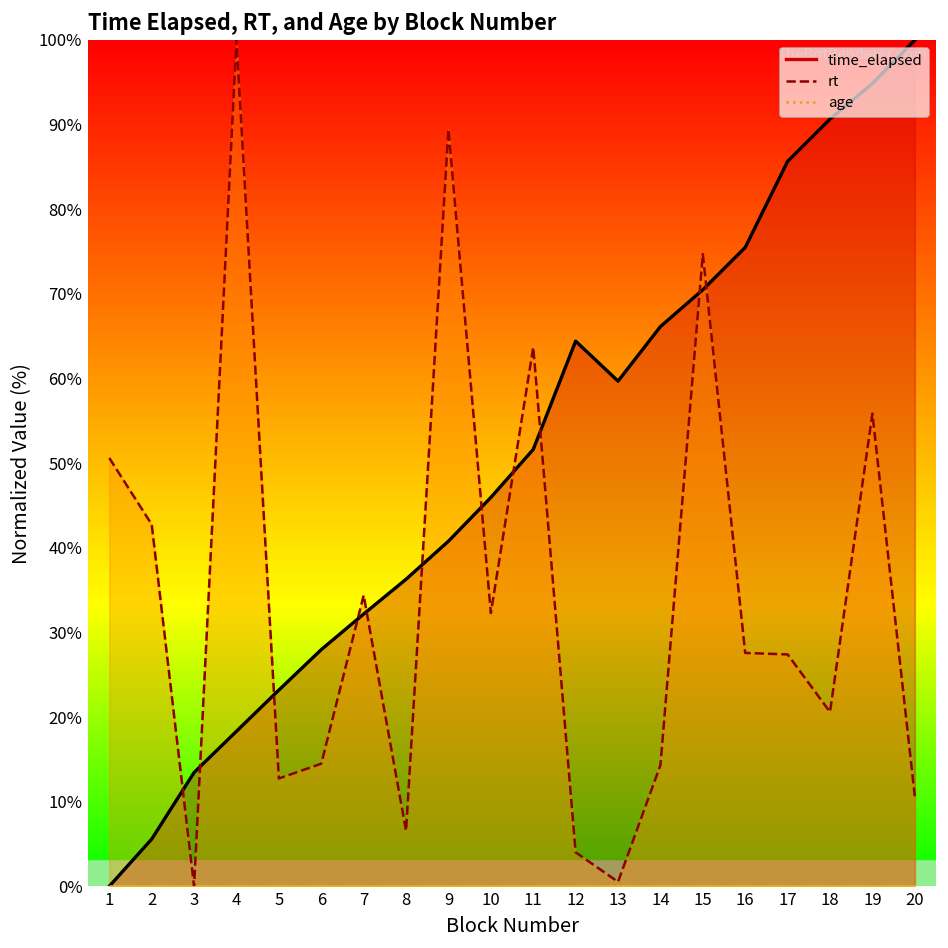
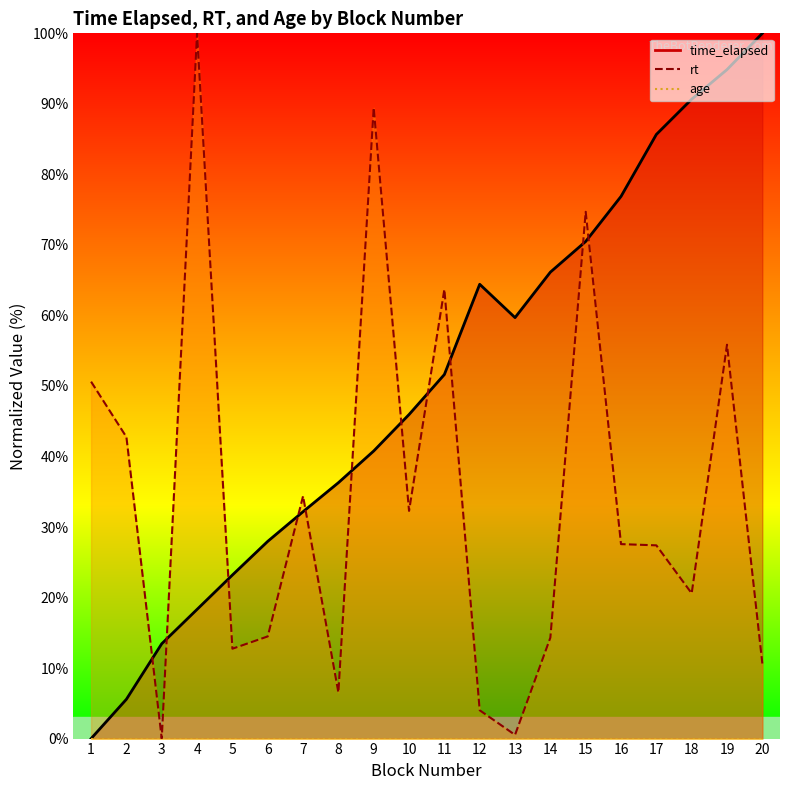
time_elapsed, 16: 75% -> 77%
